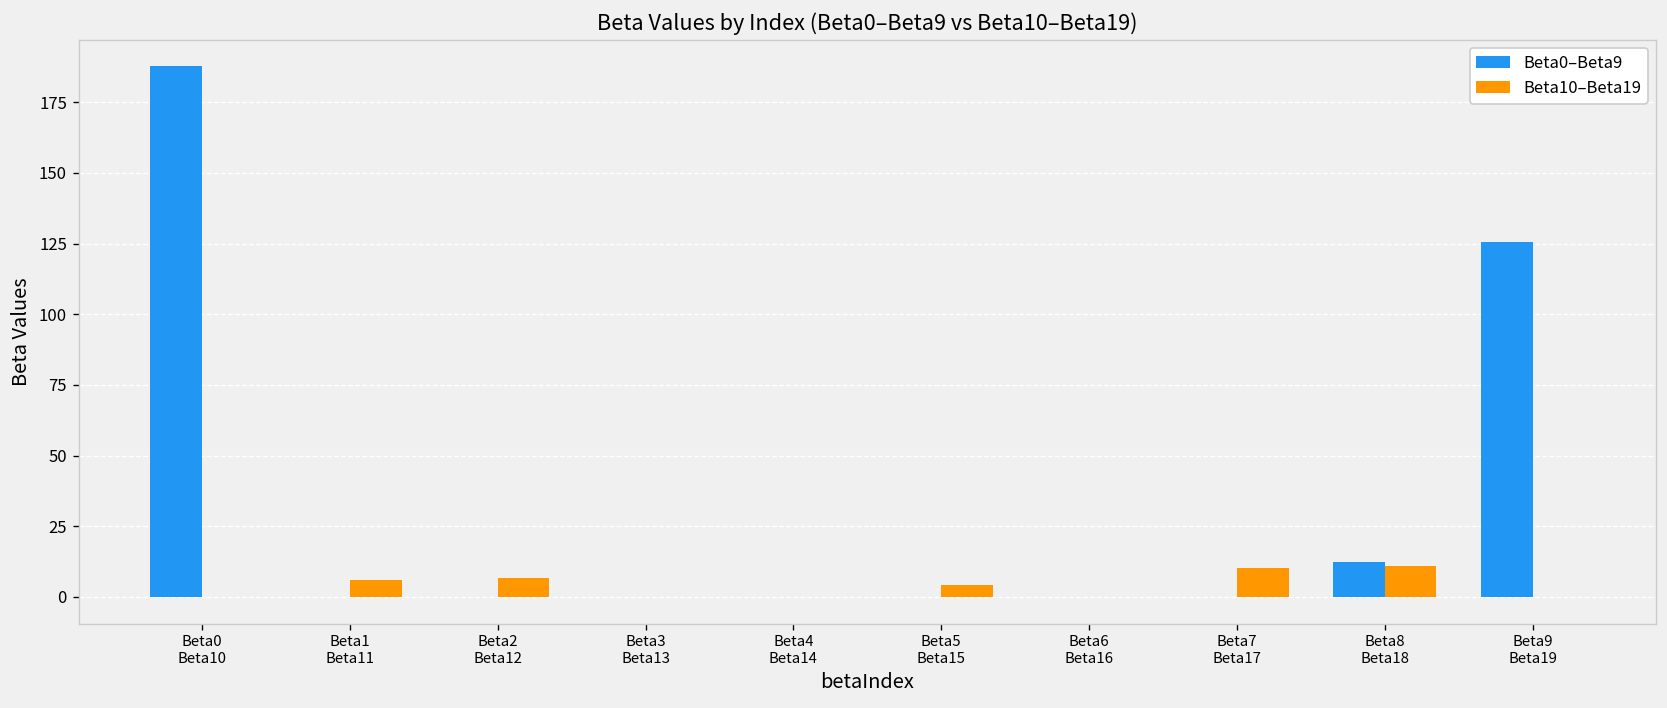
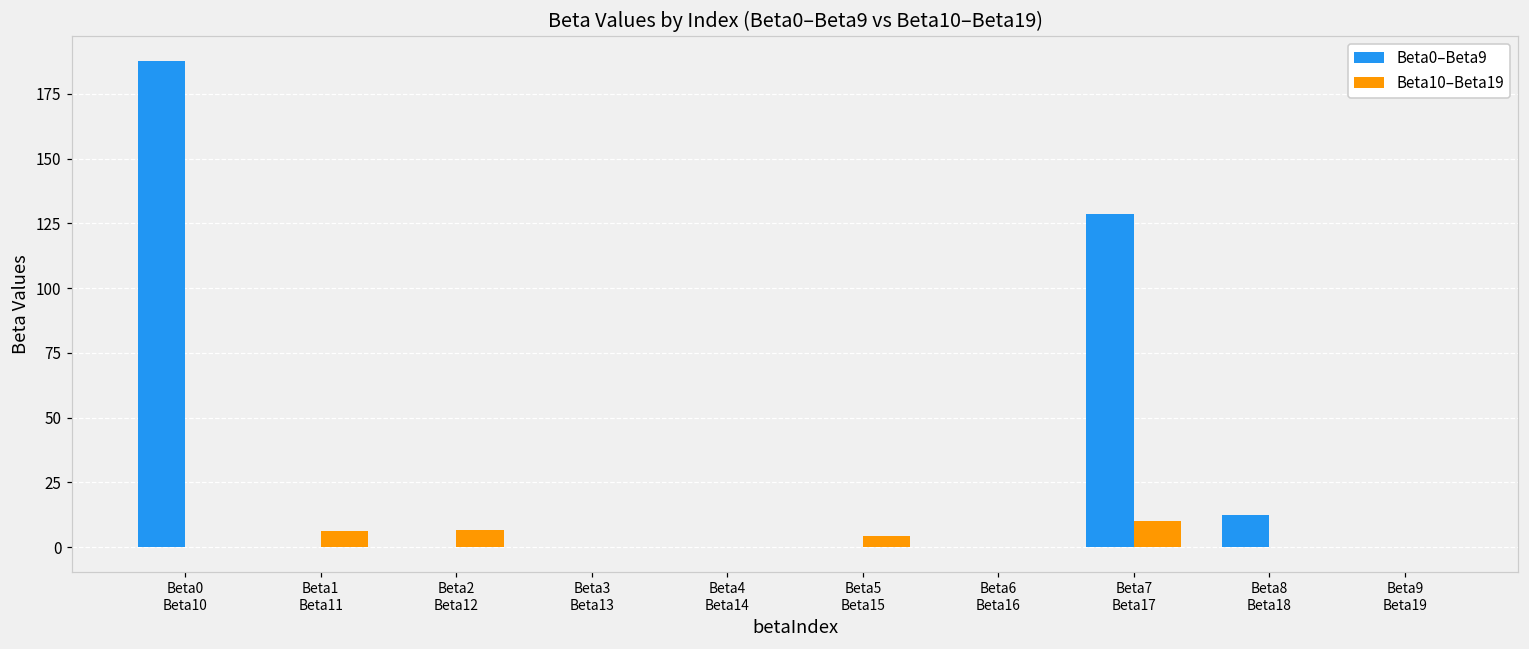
Beta0–Beta9, Beta7 Beta17: 0 -> 129
Beta10–Beta19, Beta8 Beta18: 11 -> 0
Beta0–Beta9, Beta9 Beta19: 126 -> 0
